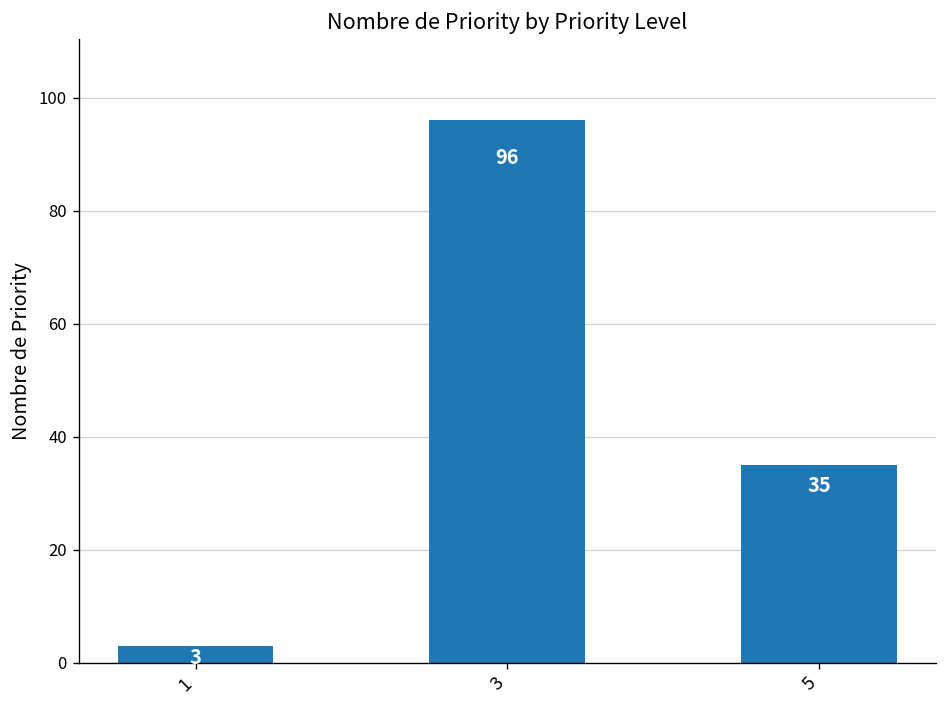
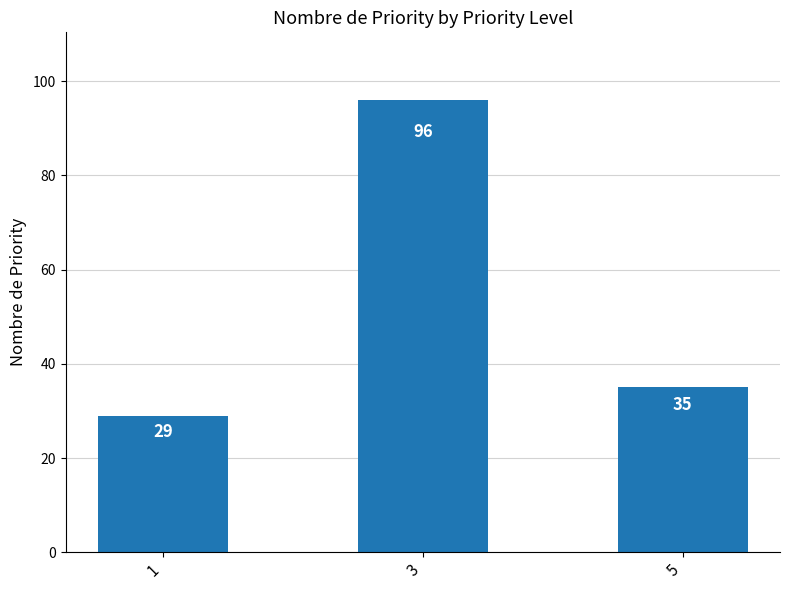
1: 3 -> 29
